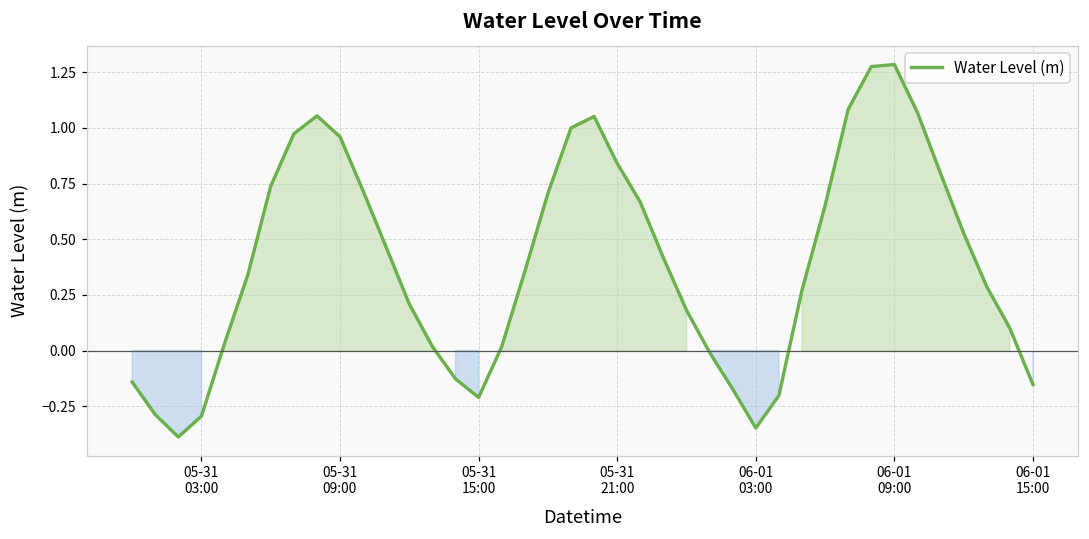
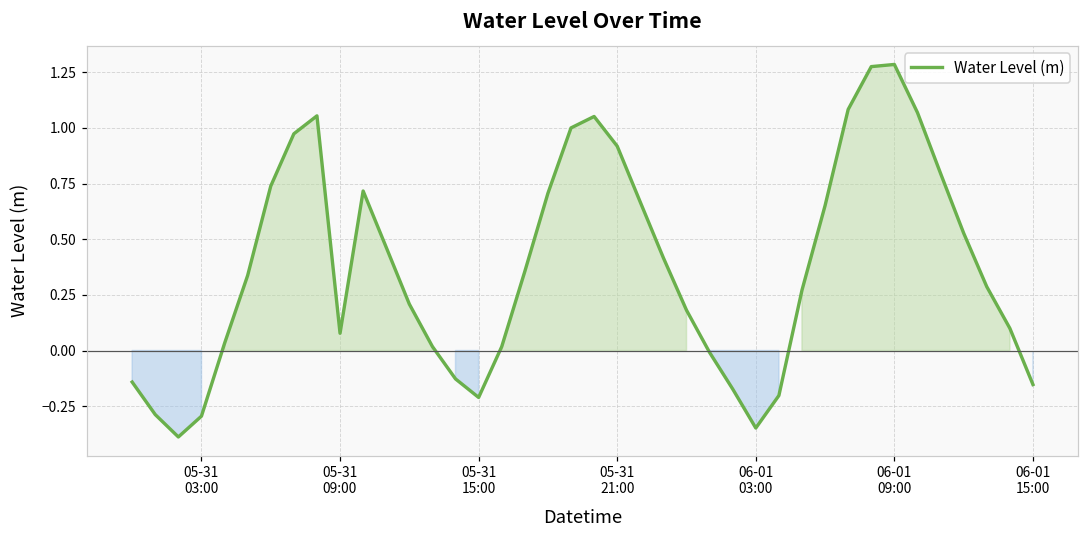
05-31 09:00: 0.96 -> 0.08
05-31 21:00: 0.84 -> 0.92
